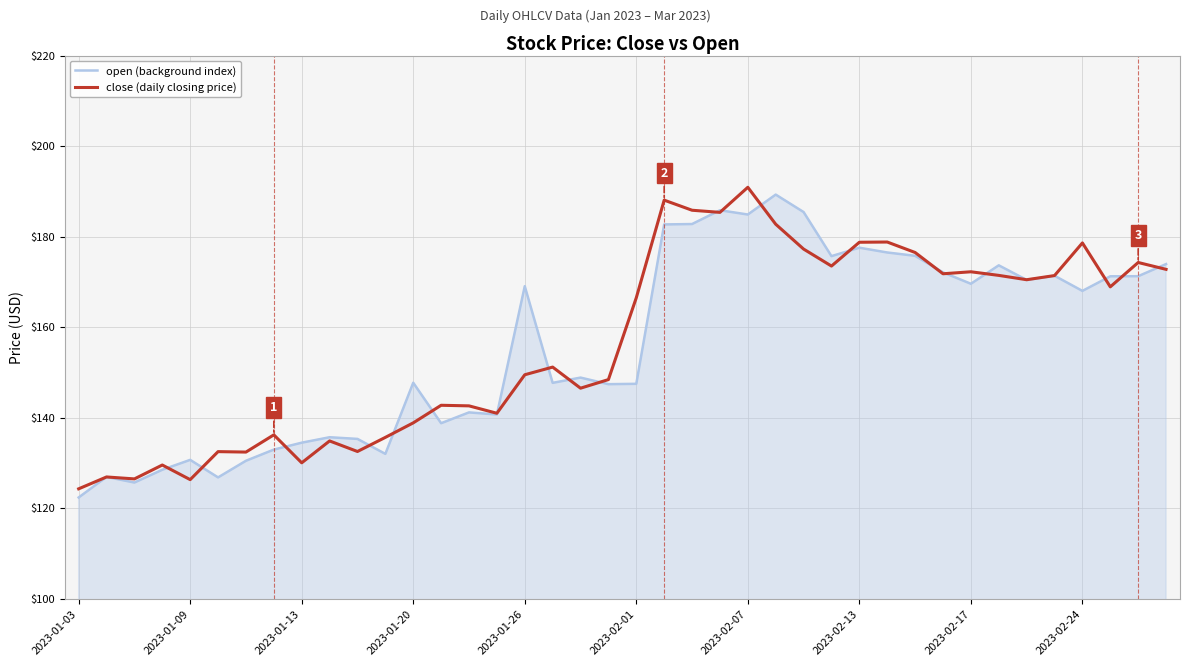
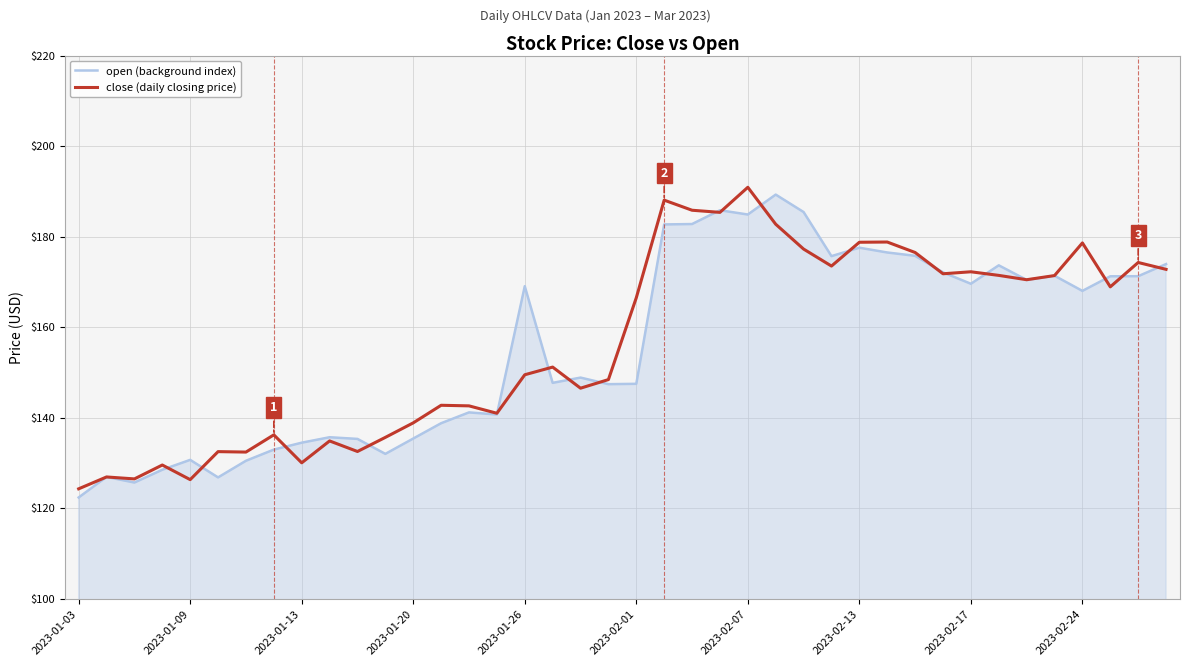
open (background index), 2023-01-20: $148 -> $135
